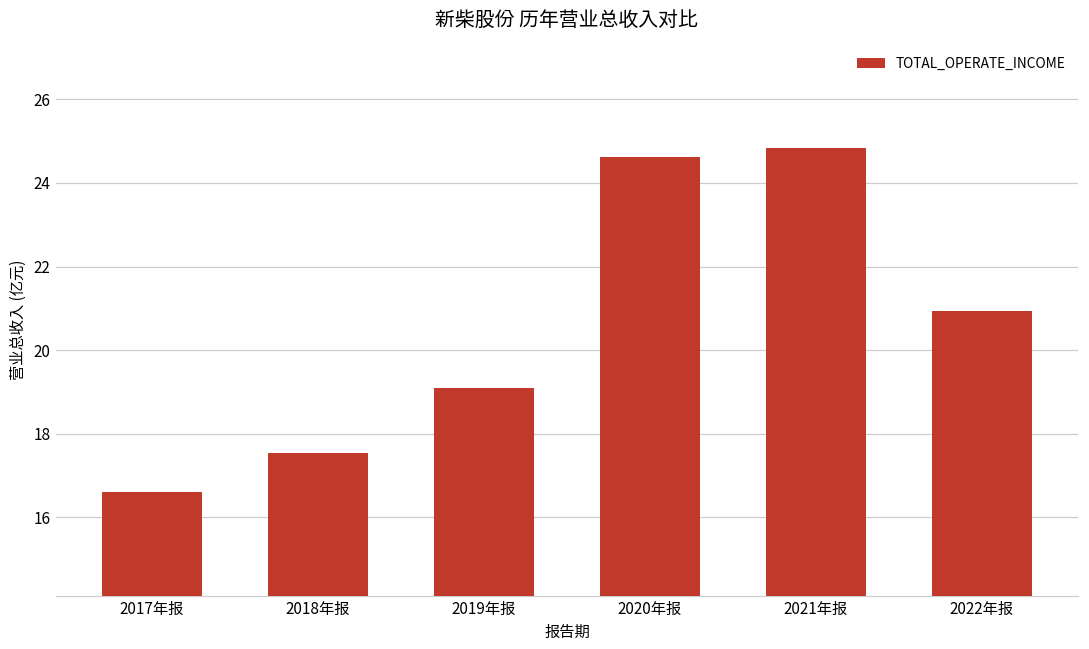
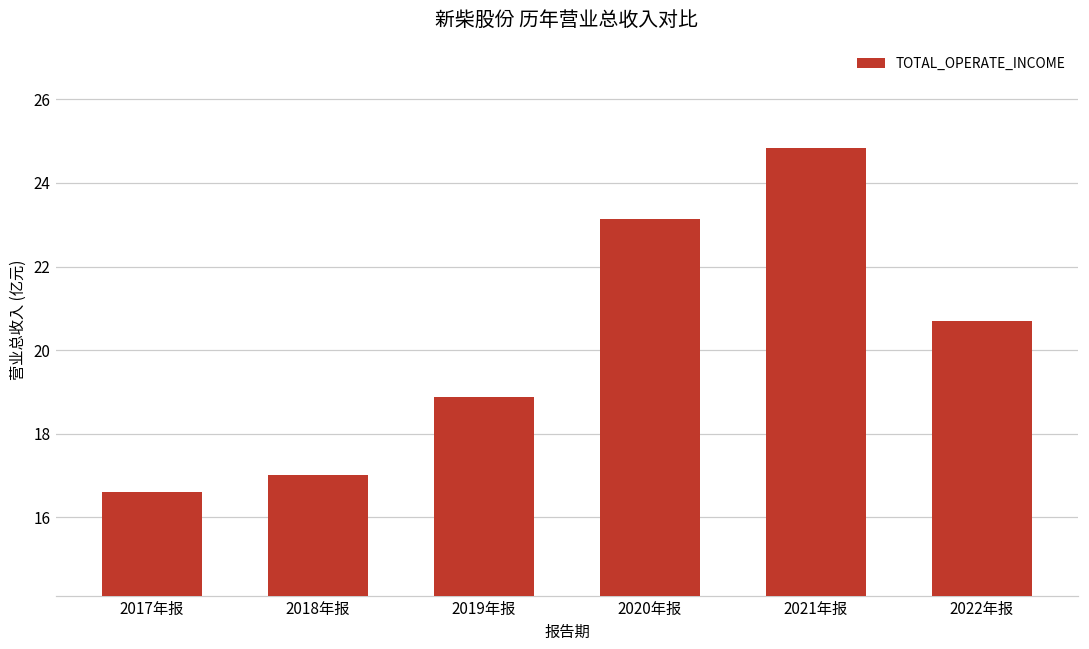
2018年报: 17.5 -> 17.0
2019年报: 19.1 -> 18.9
2020年报: 24.6 -> 23.1
2022年报: 20.9 -> 20.7
